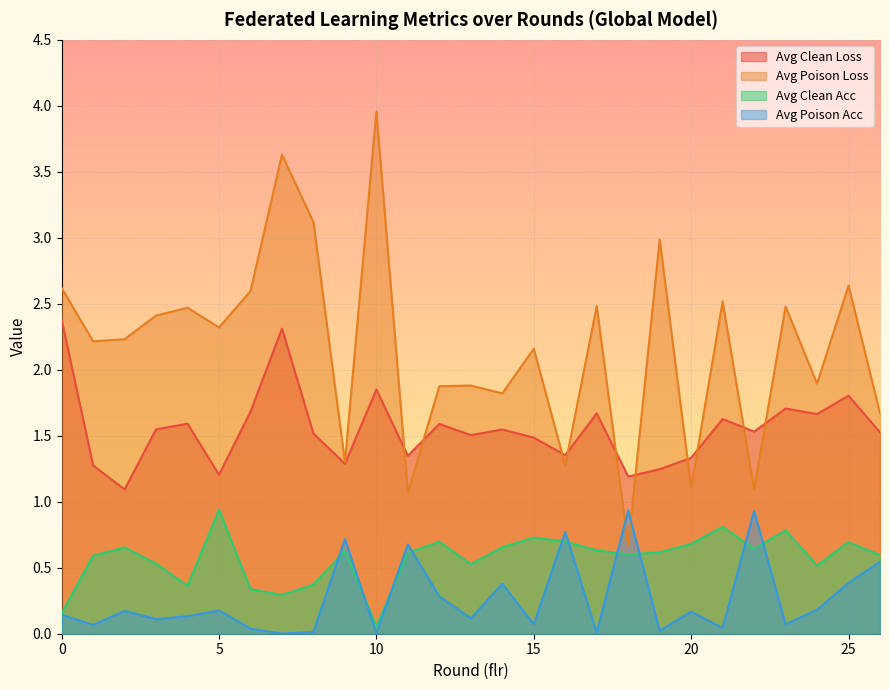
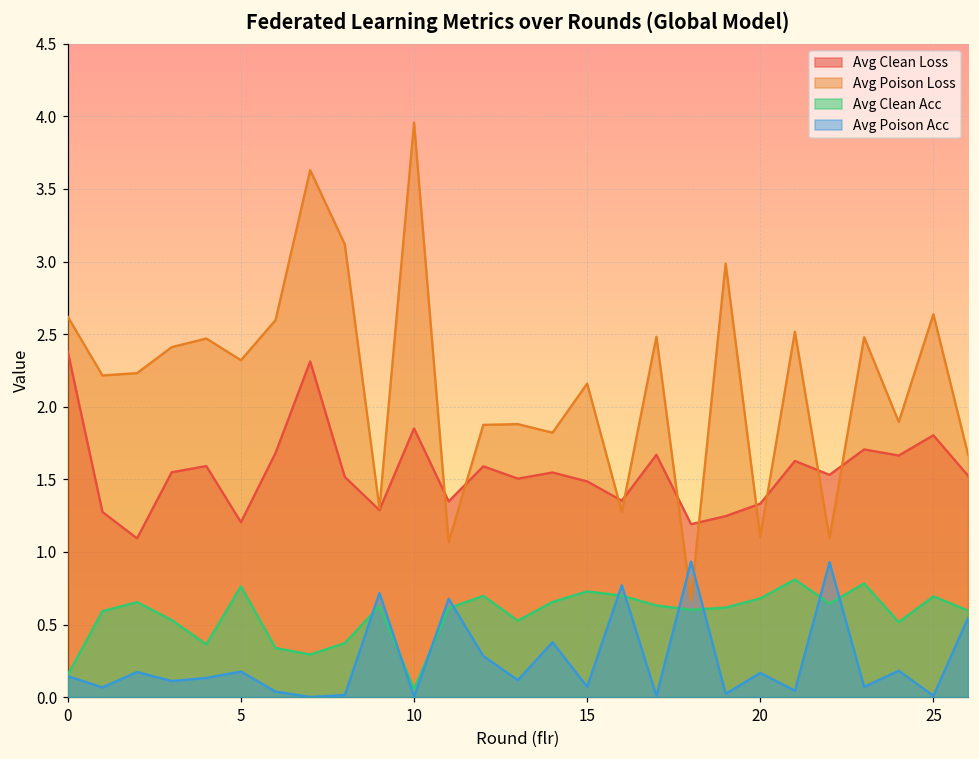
Avg Clean Acc, 5: 0.94 -> 0.76
Avg Poison Acc, 25: 0.38 -> 0.01
